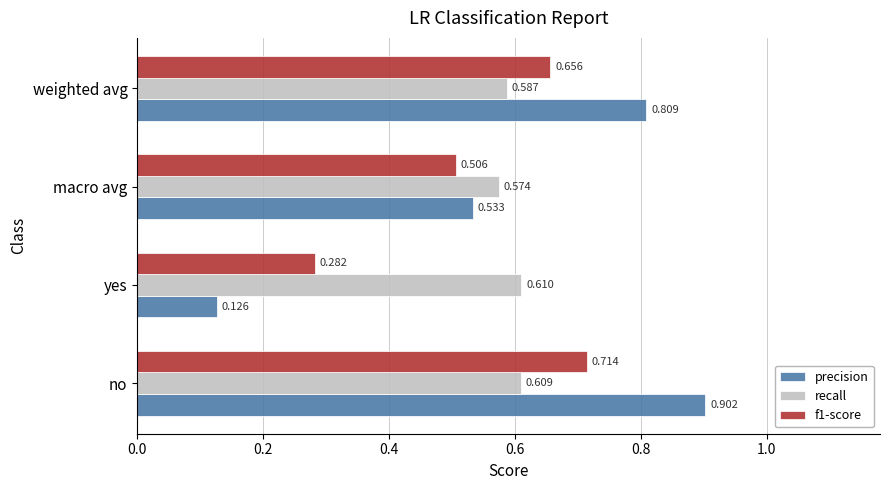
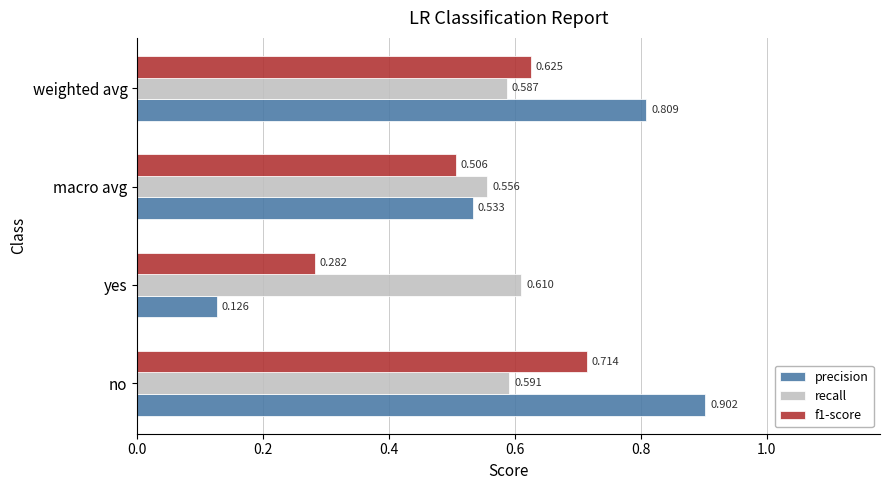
f1-score, weighted avg: 0.656 -> 0.625
recall, macro avg: 0.574 -> 0.556
recall, no: 0.609 -> 0.591
